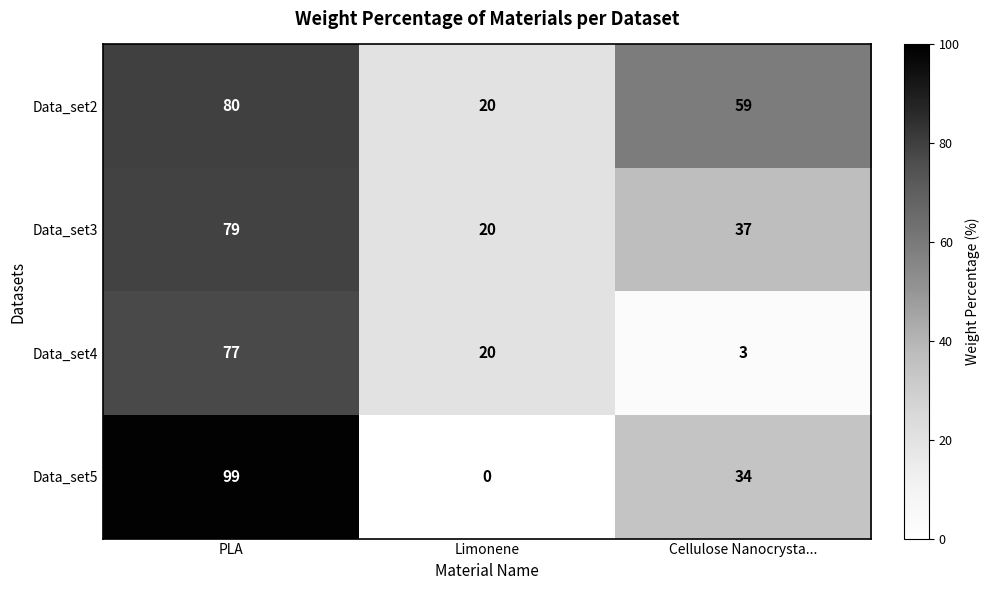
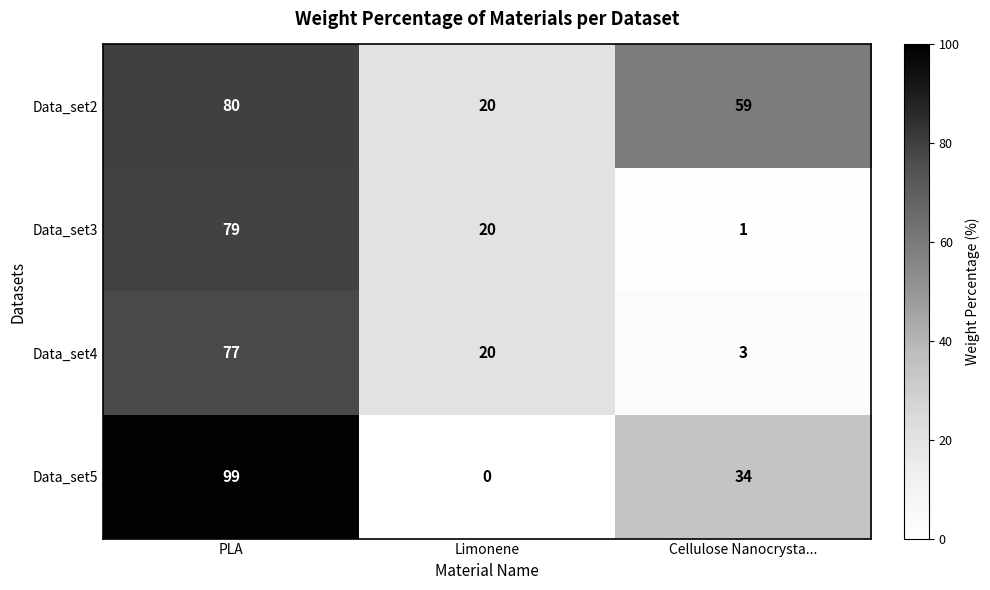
Data_set3, Cellulose Nanocrysta...: 37 -> 1
